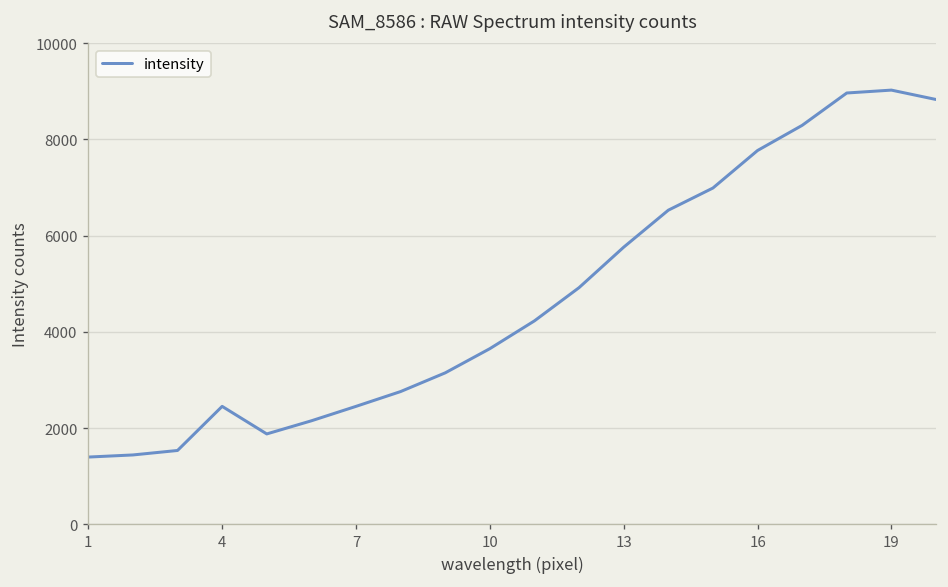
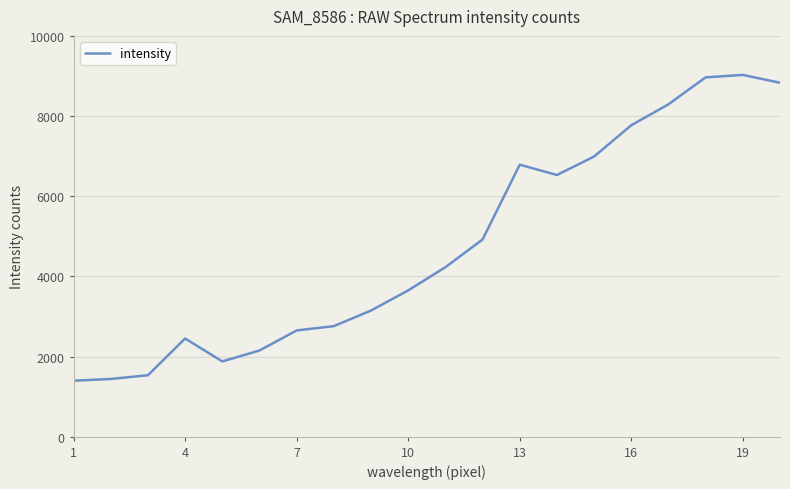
7: 2500 -> 2700
13: 5800 -> 6800
